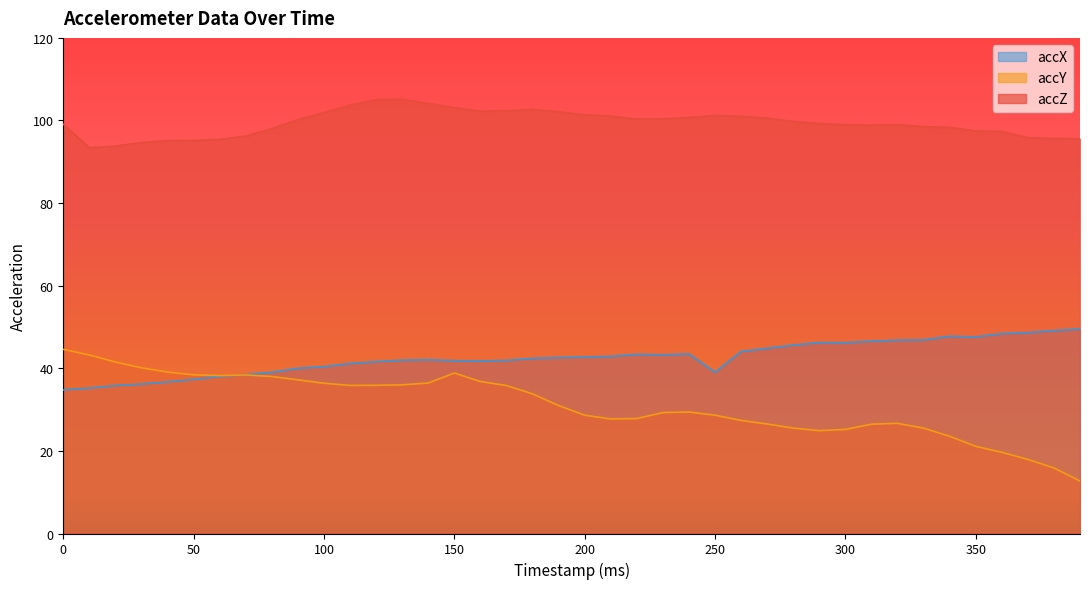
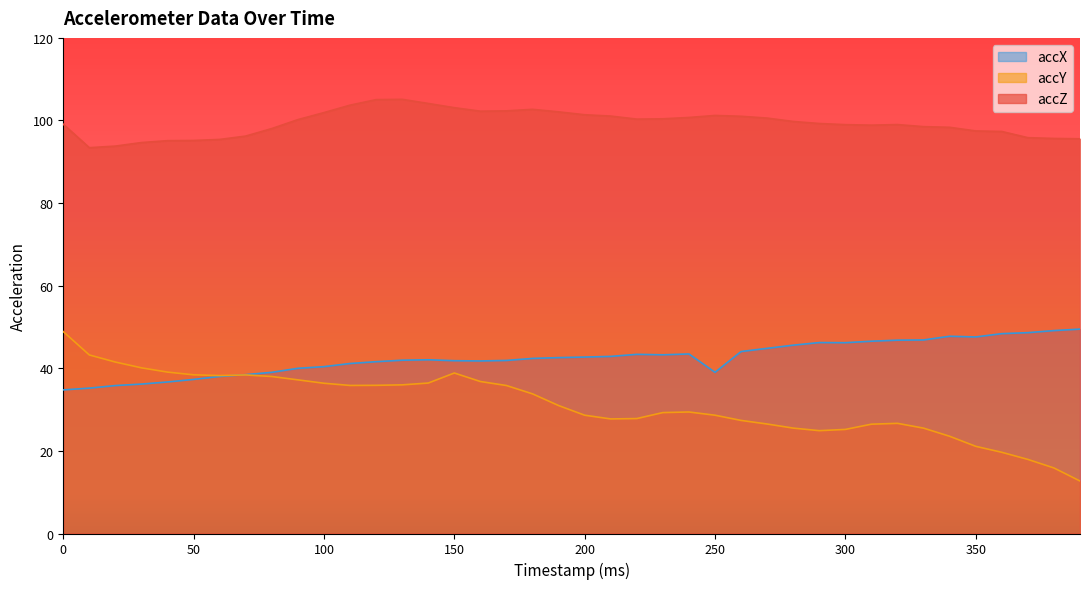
accY, 0: 45 -> 49
